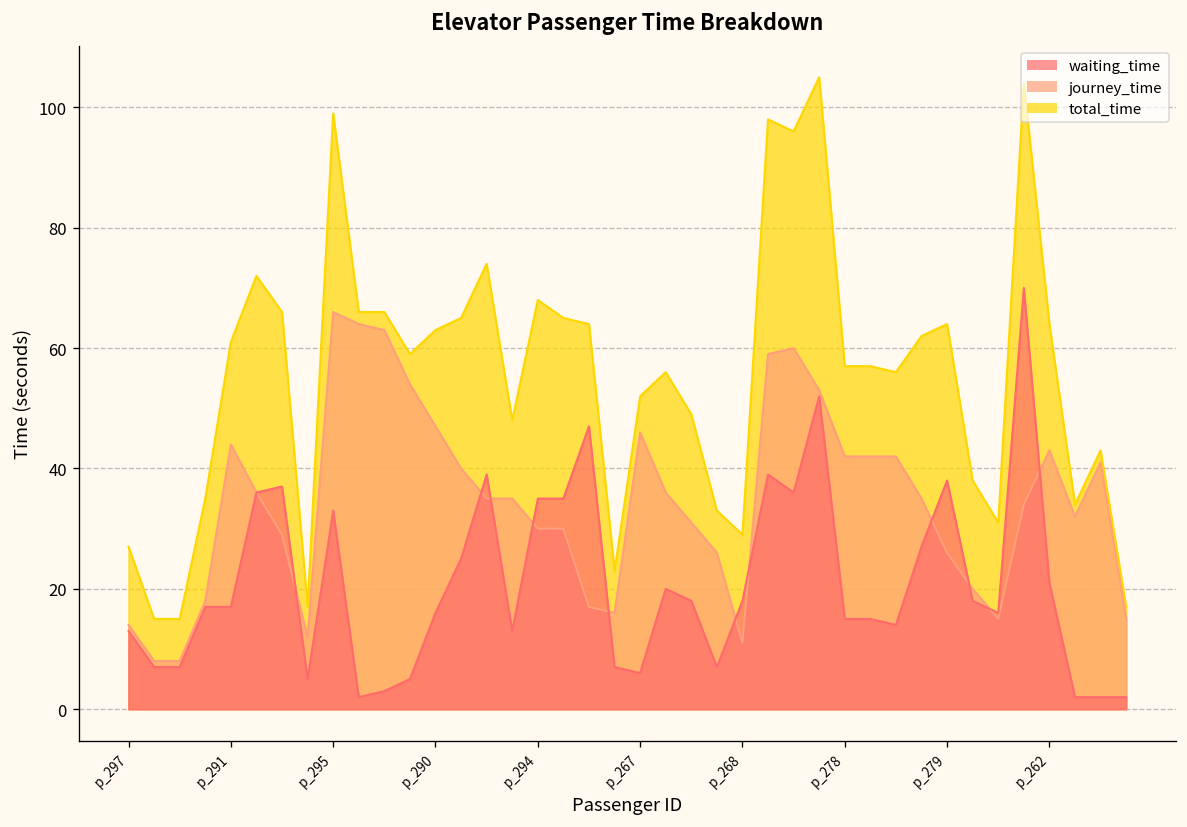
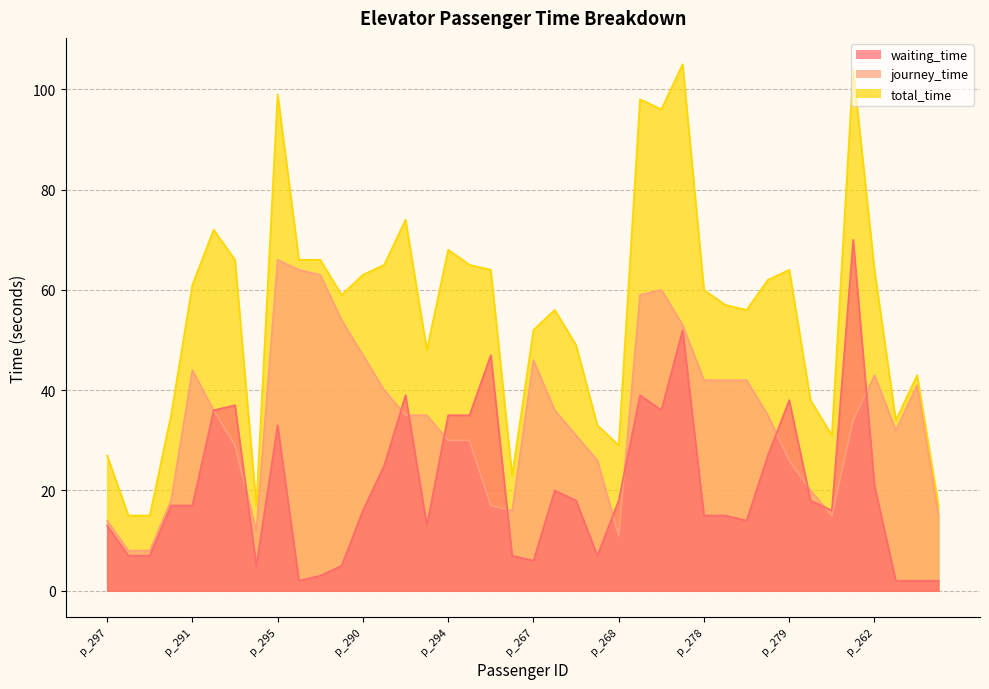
total_time, p_278: 57 -> 60
